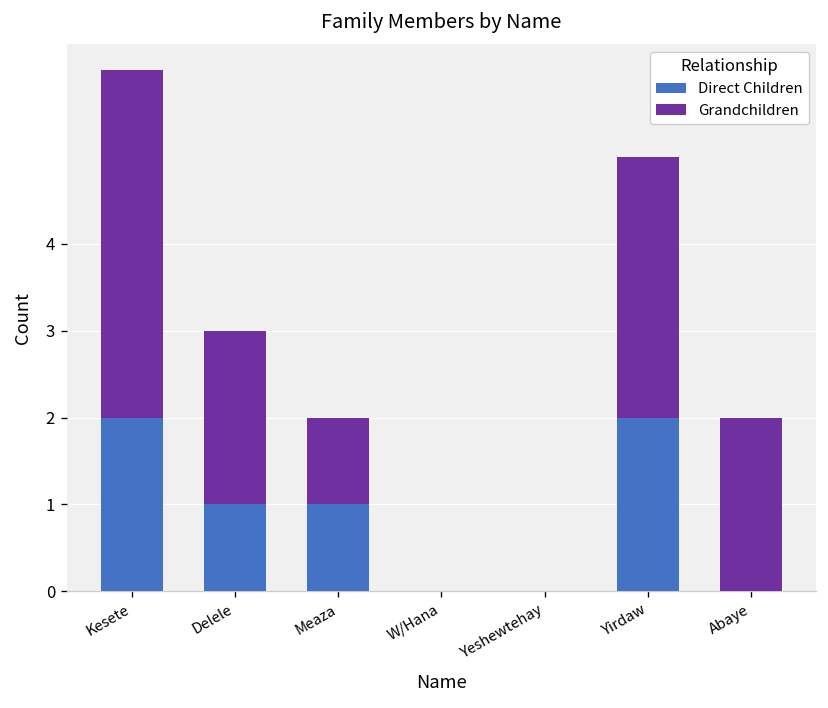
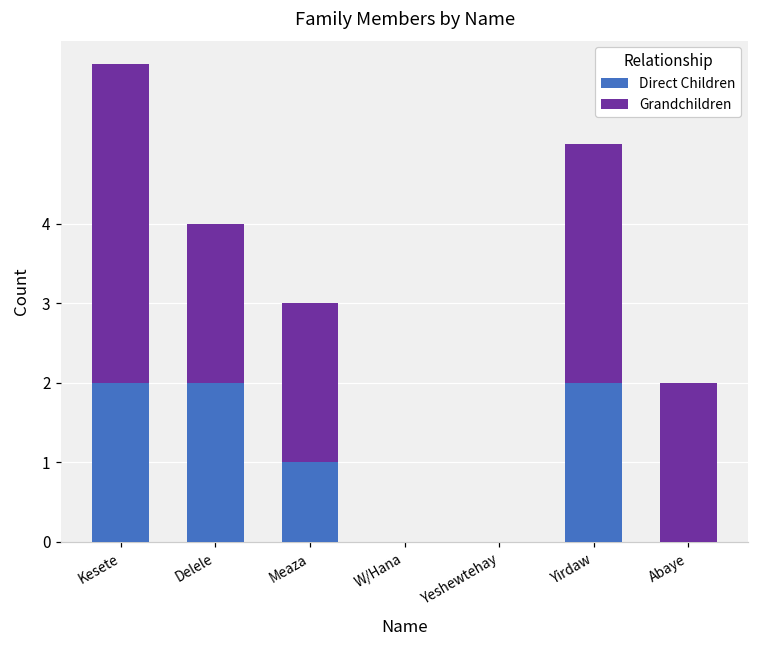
Direct Children, Delele: 1 -> 2
Grandchildren, Meaza: 1 -> 2
